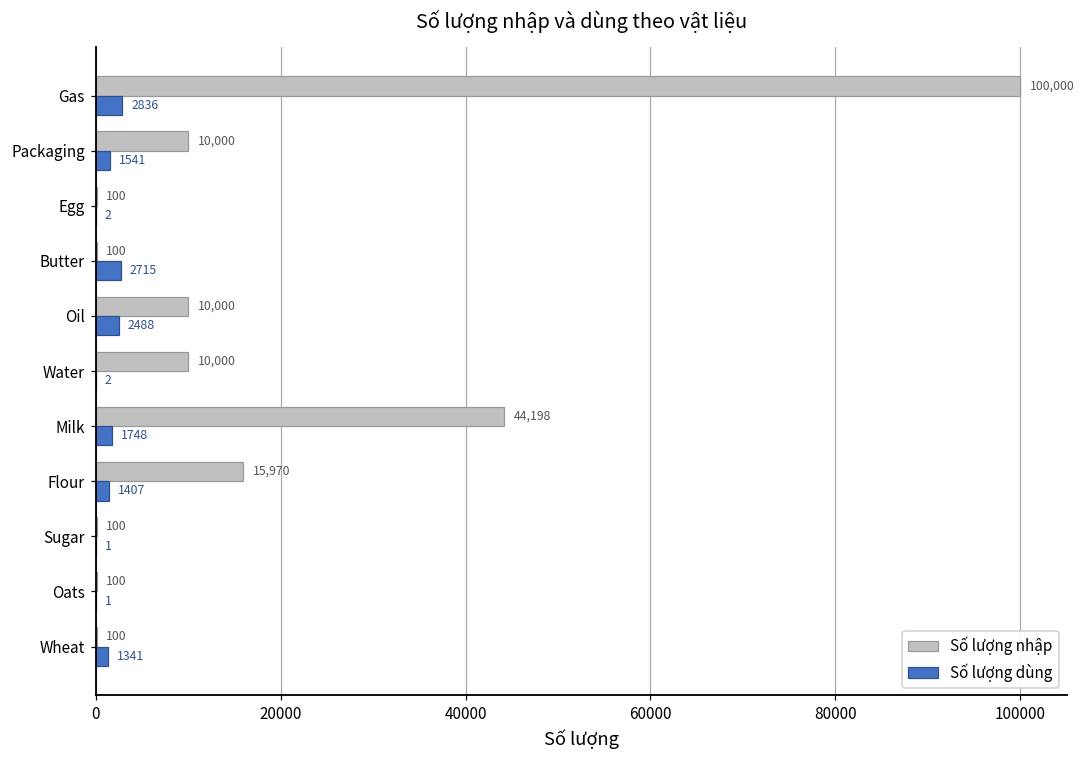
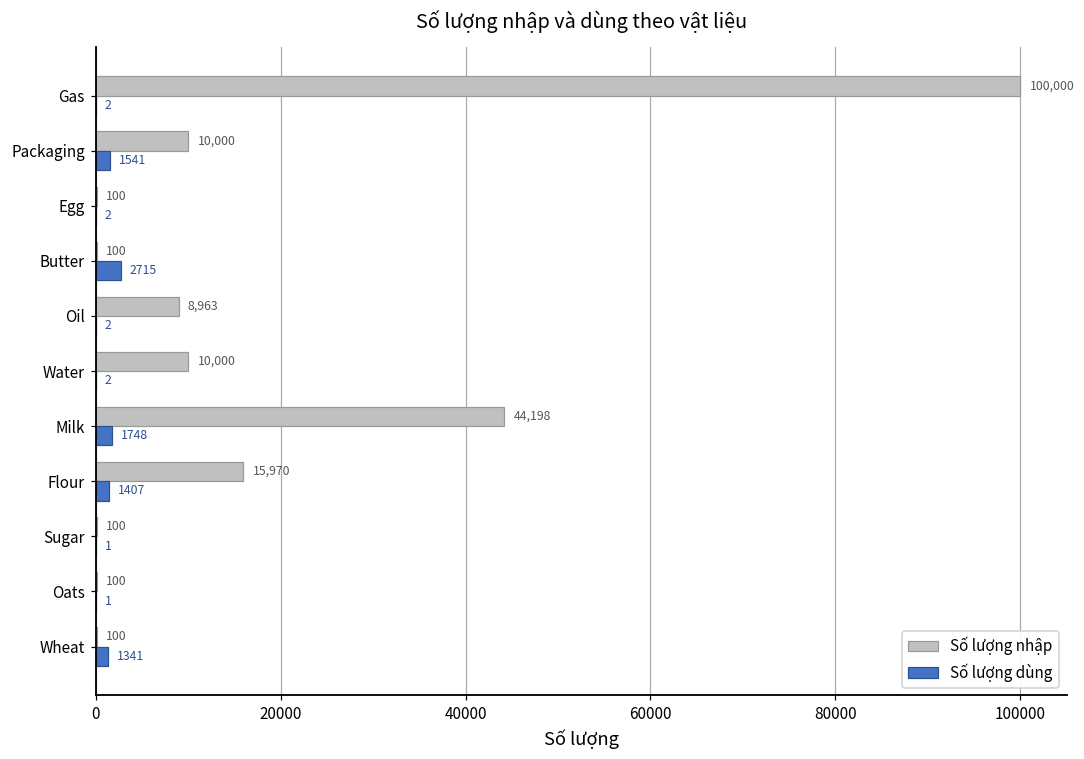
Số lượng dùng, Gas: 2836 -> 2
Số lượng nhập, Oil: 10,000 -> 8,963
Số lượng dùng, Oil: 2488 -> 2
